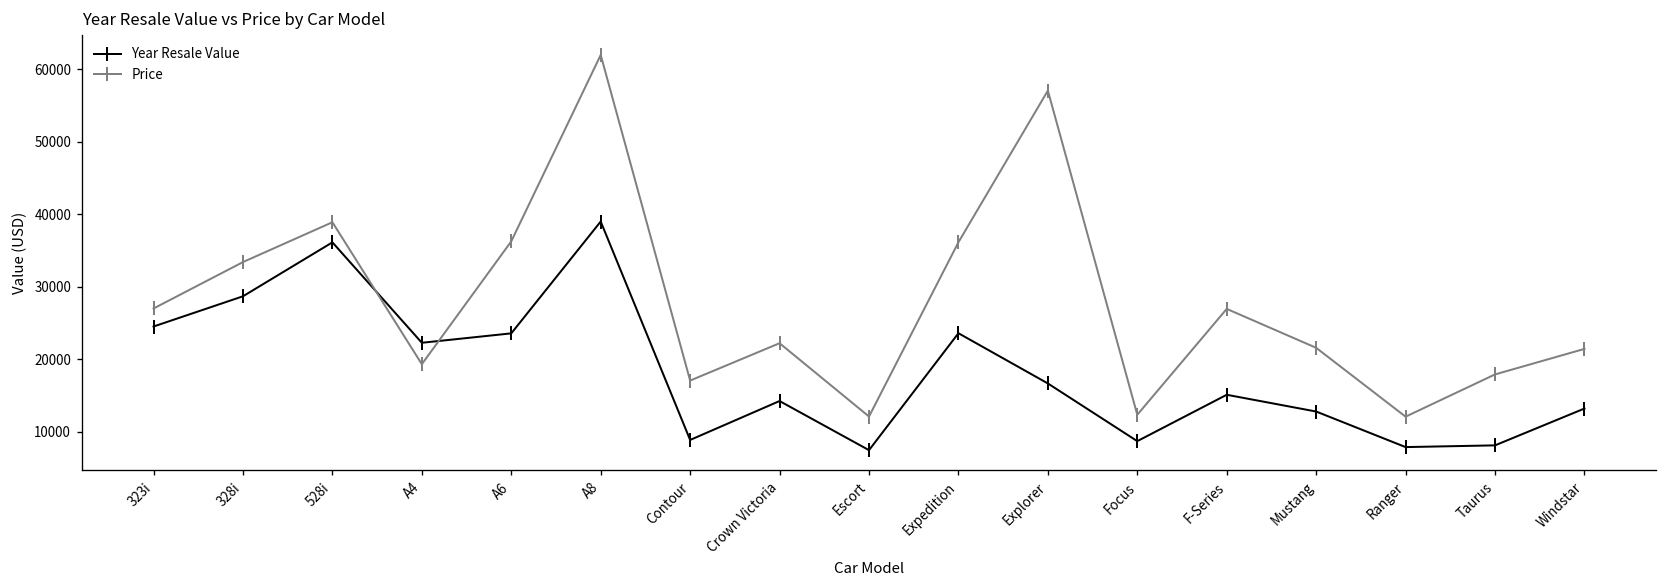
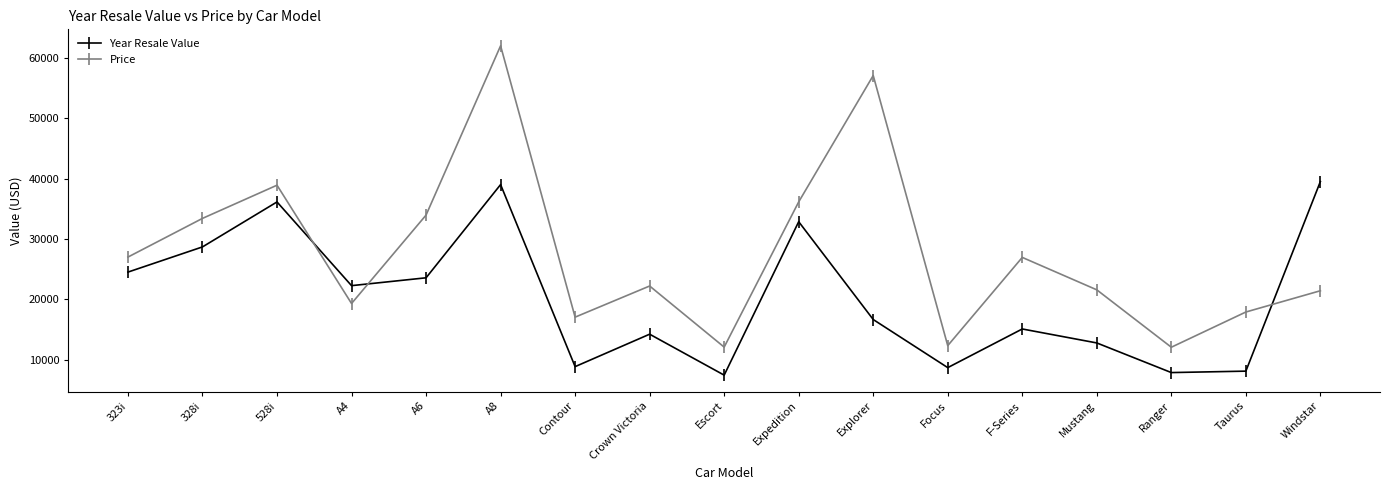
Price, A6: 36000 -> 34000
Year Resale Value, Expedition: 24000 -> 33000
Year Resale Value, Windstar: 13000 -> 40000
